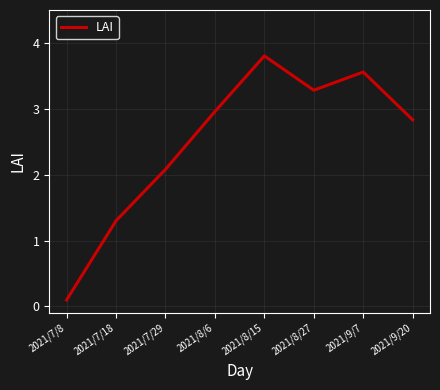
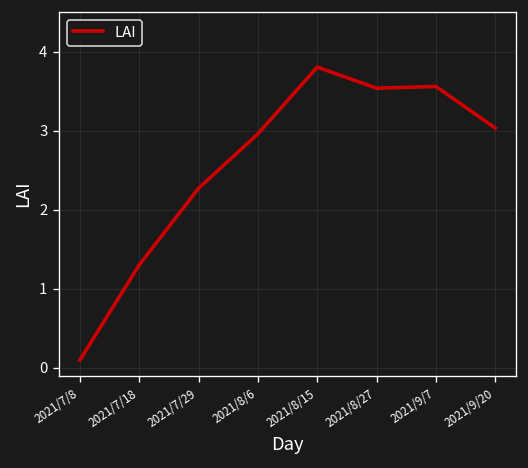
2021/7/29: 2.1 -> 2.3
2021/8/27: 3.3 -> 3.5
2021/9/20: 2.8 -> 3.0
